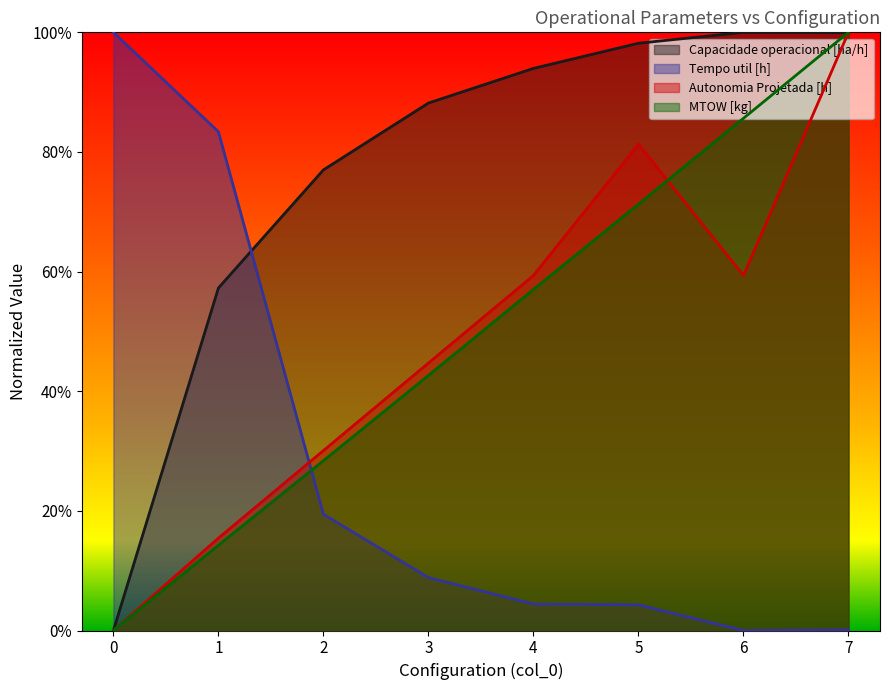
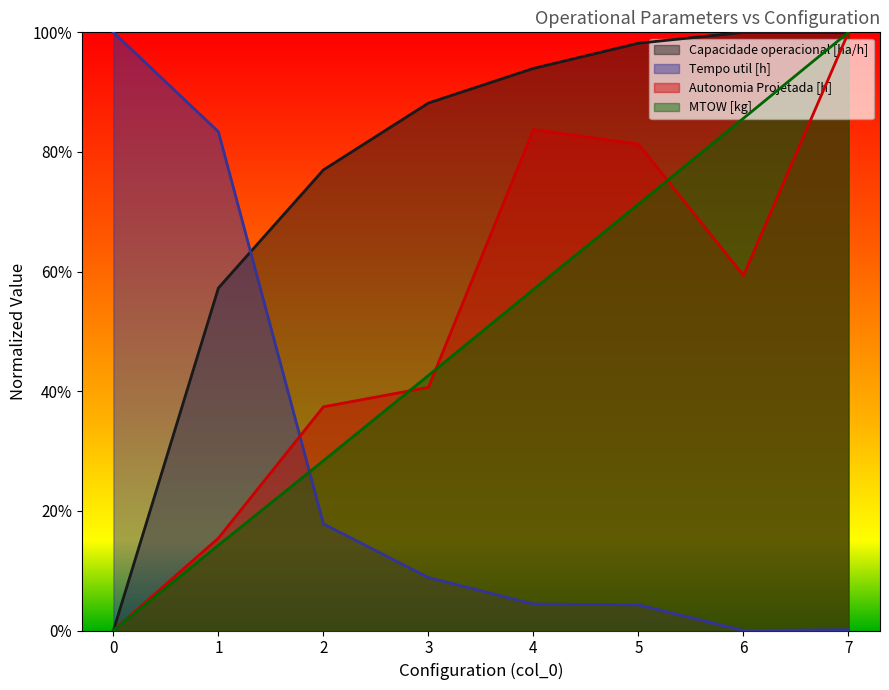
Tempo util [h], 2: 19% -> 18%
Autonomia Projetada [h], 2: 30% -> 37%
Autonomia Projetada [h], 3: 45% -> 41%
Autonomia Projetada [h], 4: 59% -> 84%
